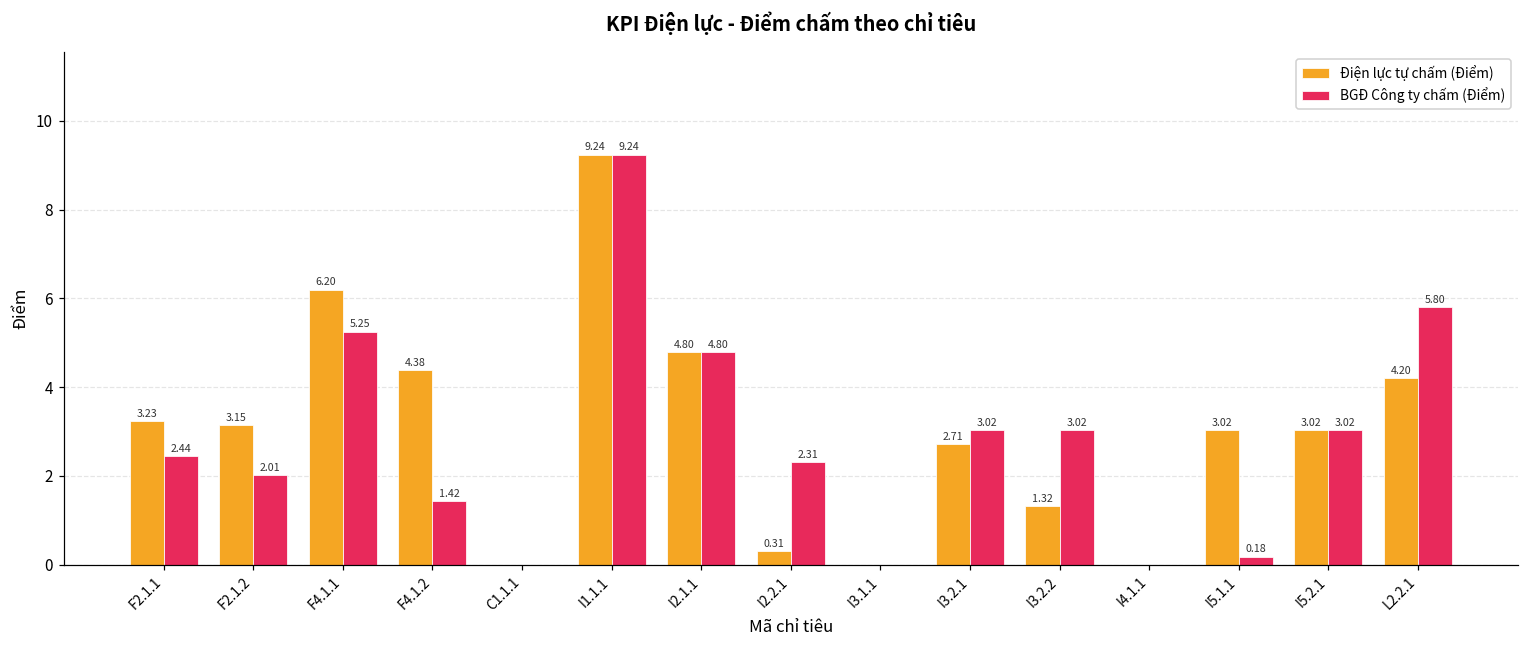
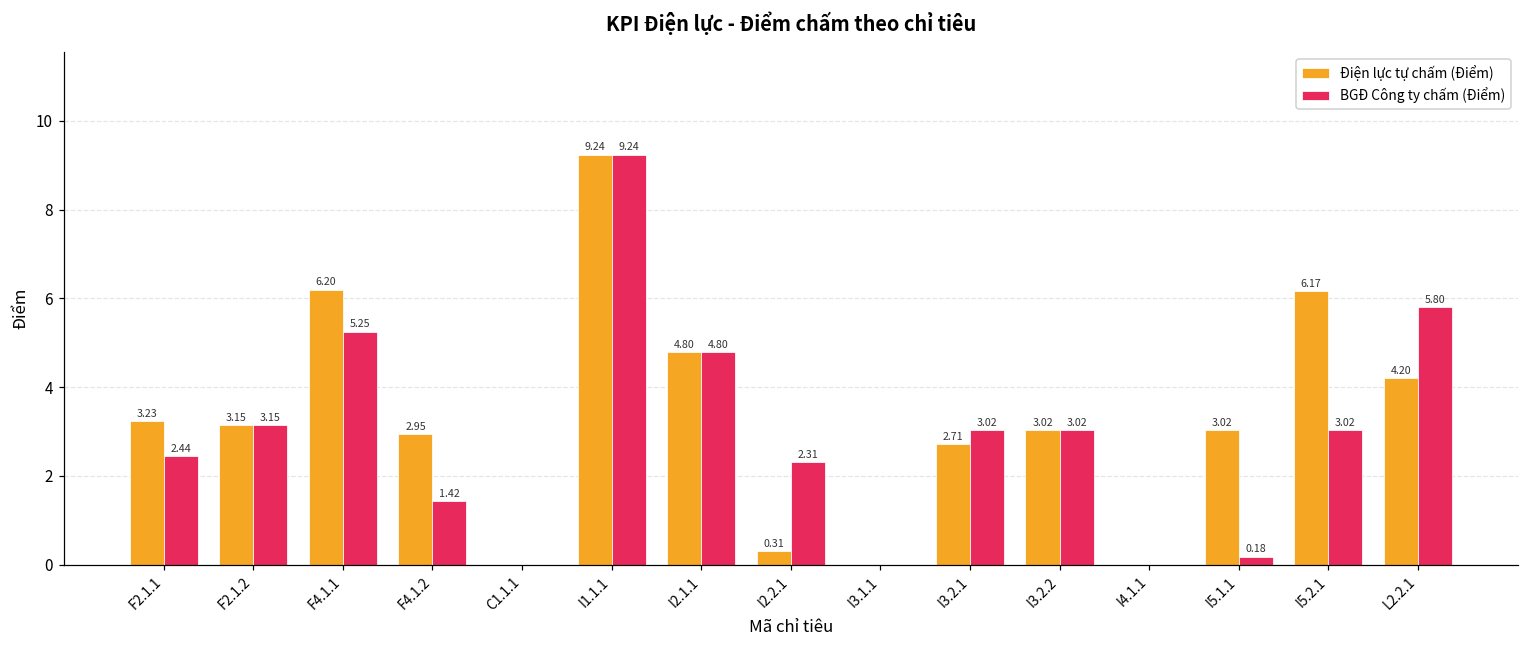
BGĐ Công ty chấm (Điểm), F2.1.2: 2.01 -> 3.15
Điện lực tự chấm (Điểm), F4.1.2: 4.38 -> 2.95
Điện lực tự chấm (Điểm), I3.2.2: 1.32 -> 3.02
Điện lực tự chấm (Điểm), I5.2.1: 3.02 -> 6.17
